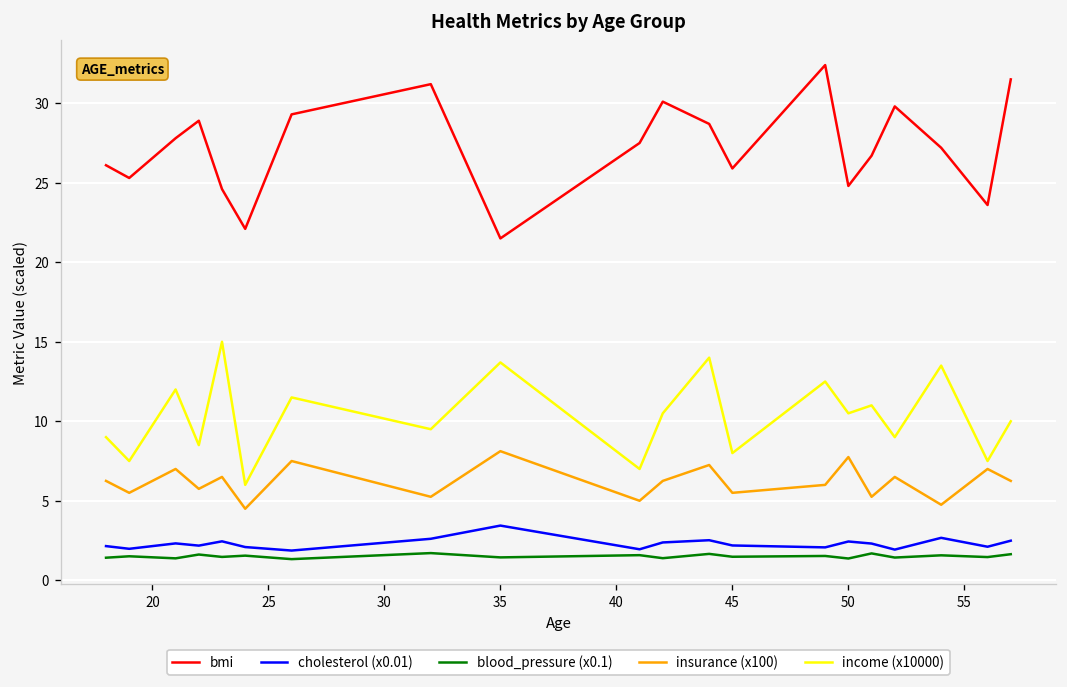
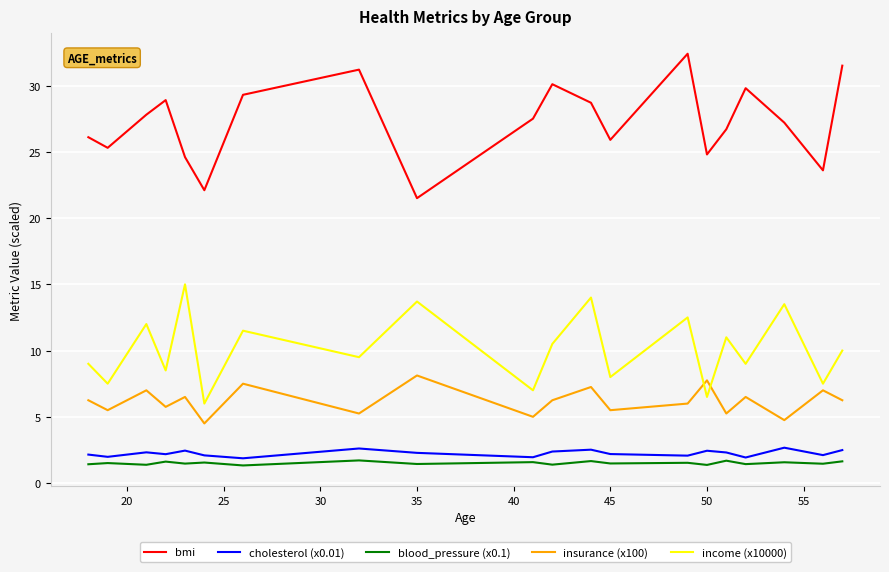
cholesterol (x0.01), 35: 3.4 -> 2.3
income (x10000), 50: 10.5 -> 6.5
